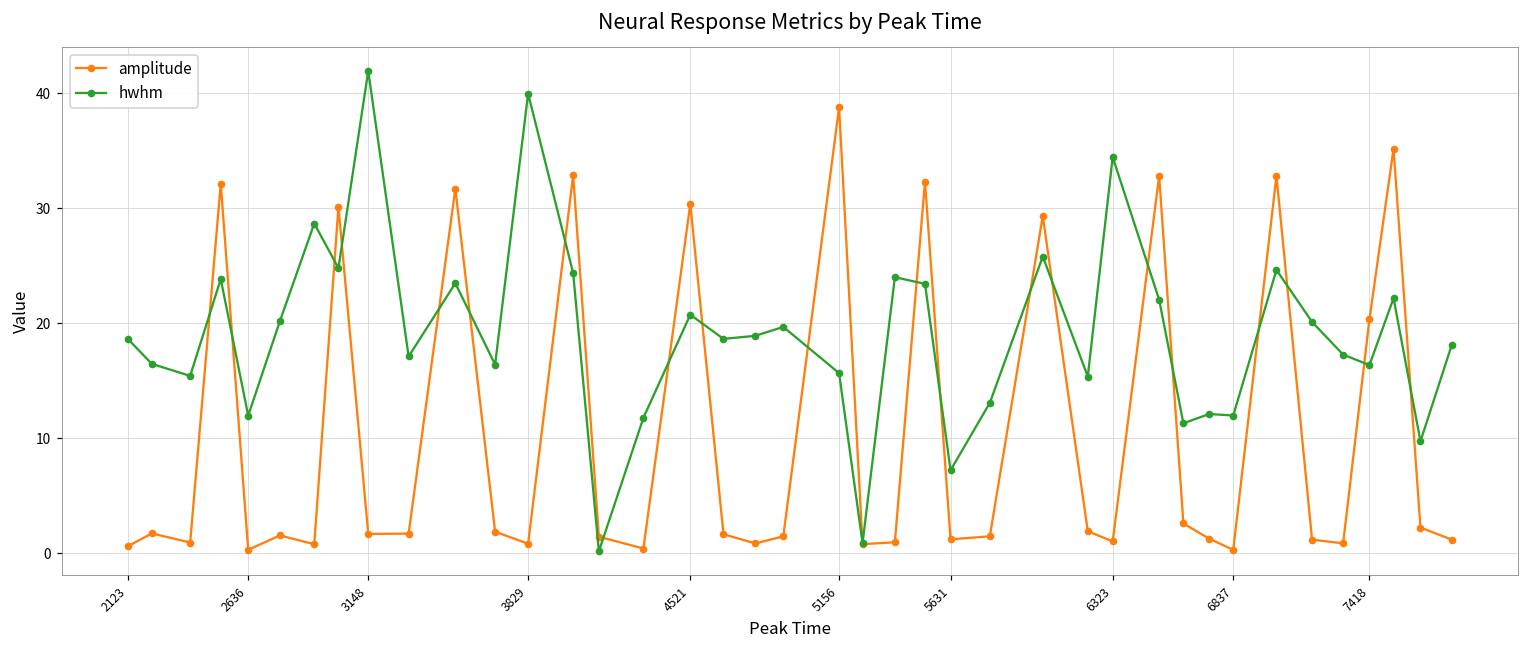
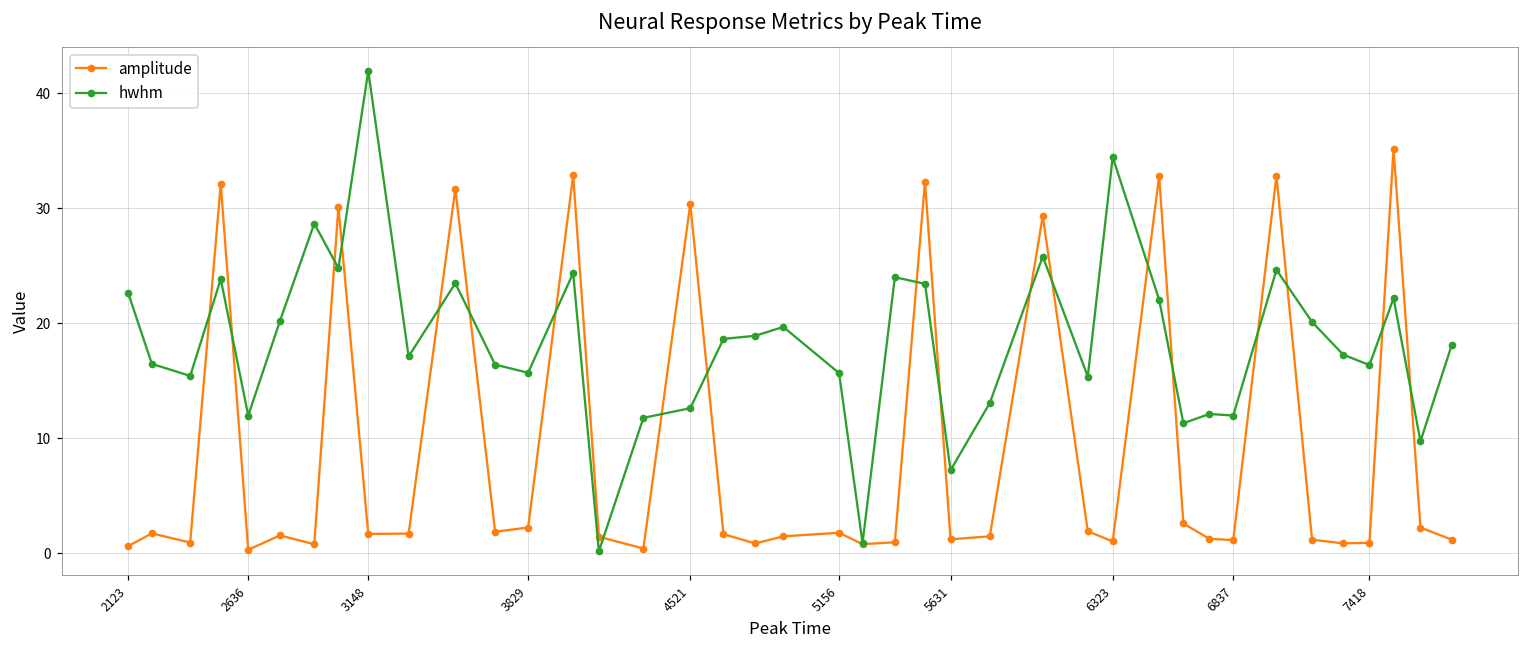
hwhm, 2123: 18.6 -> 22.6
amplitude, 3829: 0.8 -> 2.2
hwhm, 3829: 39.9 -> 15.7
hwhm, 4521: 20.7 -> 12.6
amplitude, 5156: 38.8 -> 1.8
amplitude, 6837: 0.3 -> 1.2
amplitude, 7418: 20.3 -> 0.9
